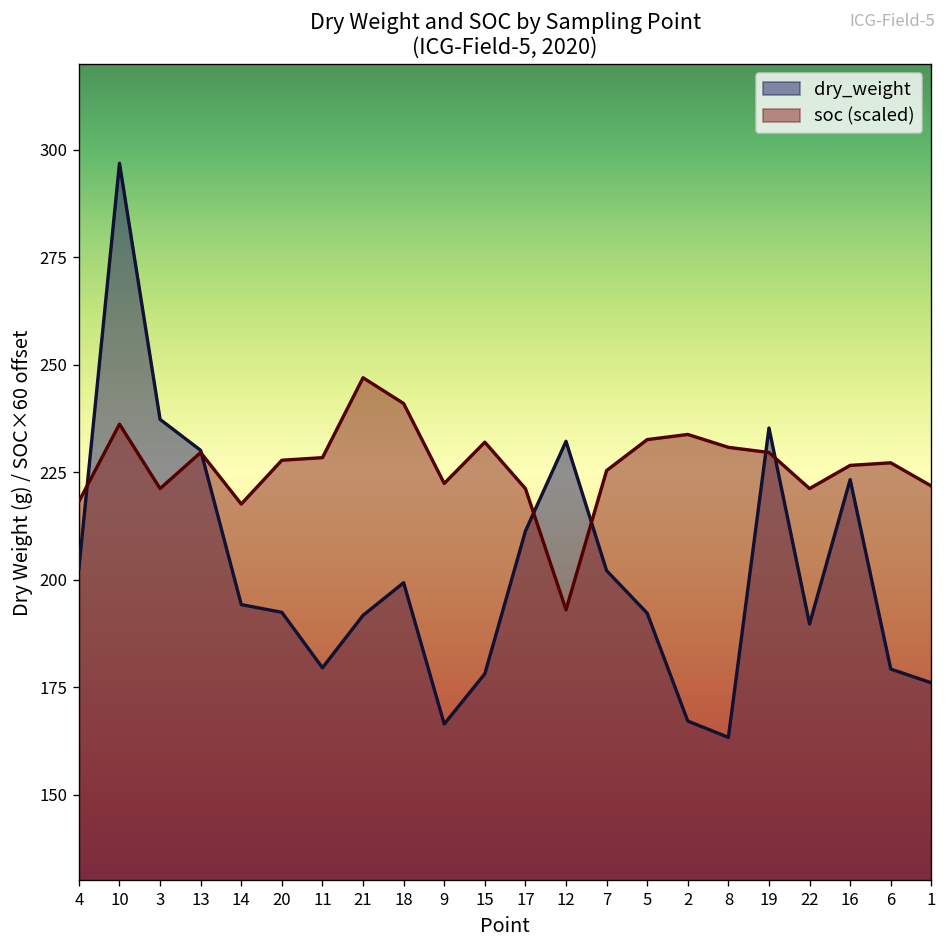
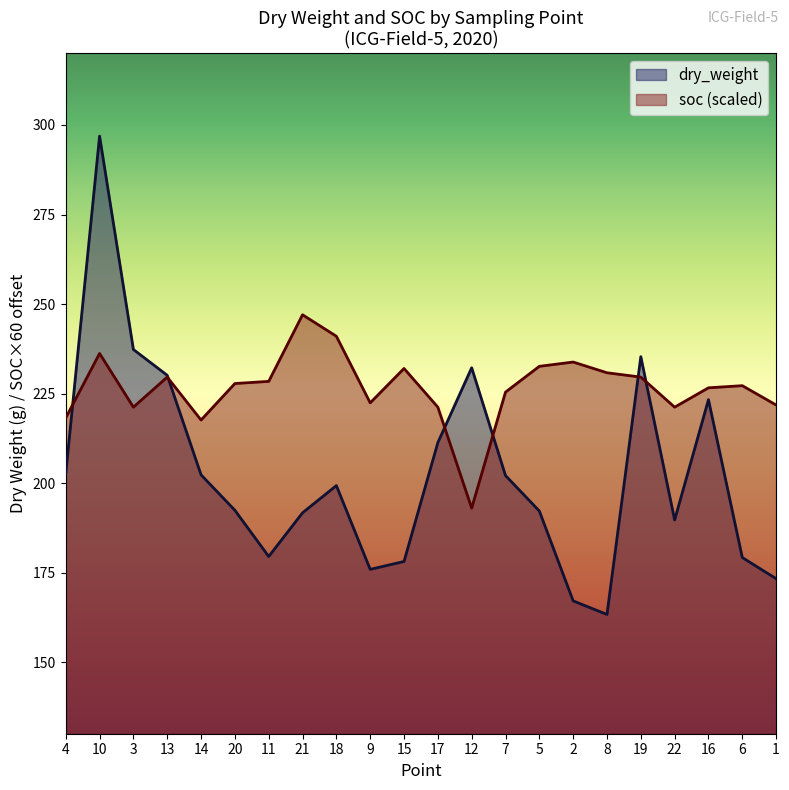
dry_weight, 14: 194 -> 202
dry_weight, 9: 166 -> 176
dry_weight, 1: 176 -> 173
